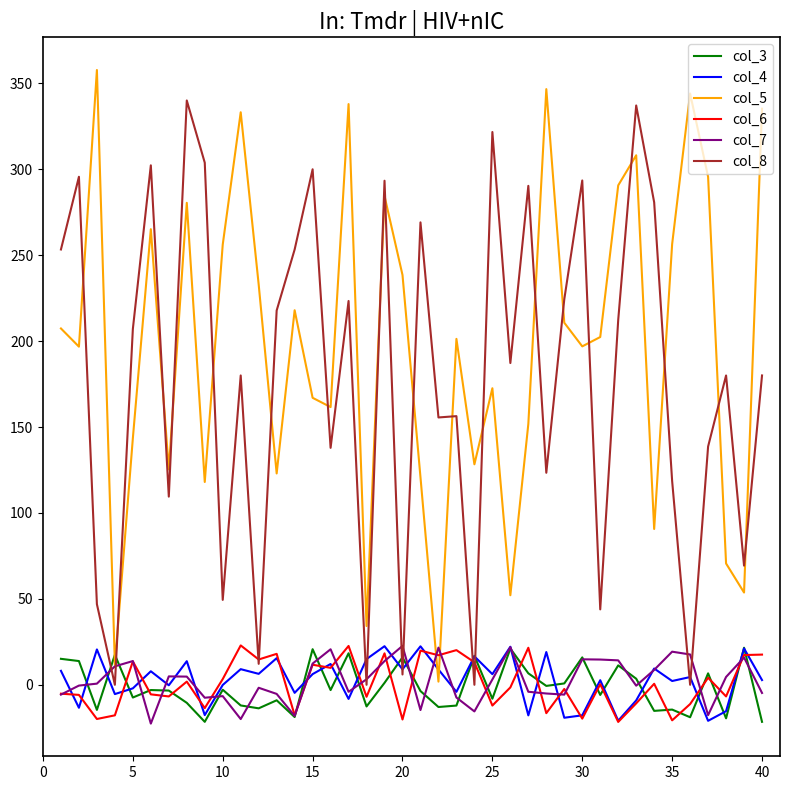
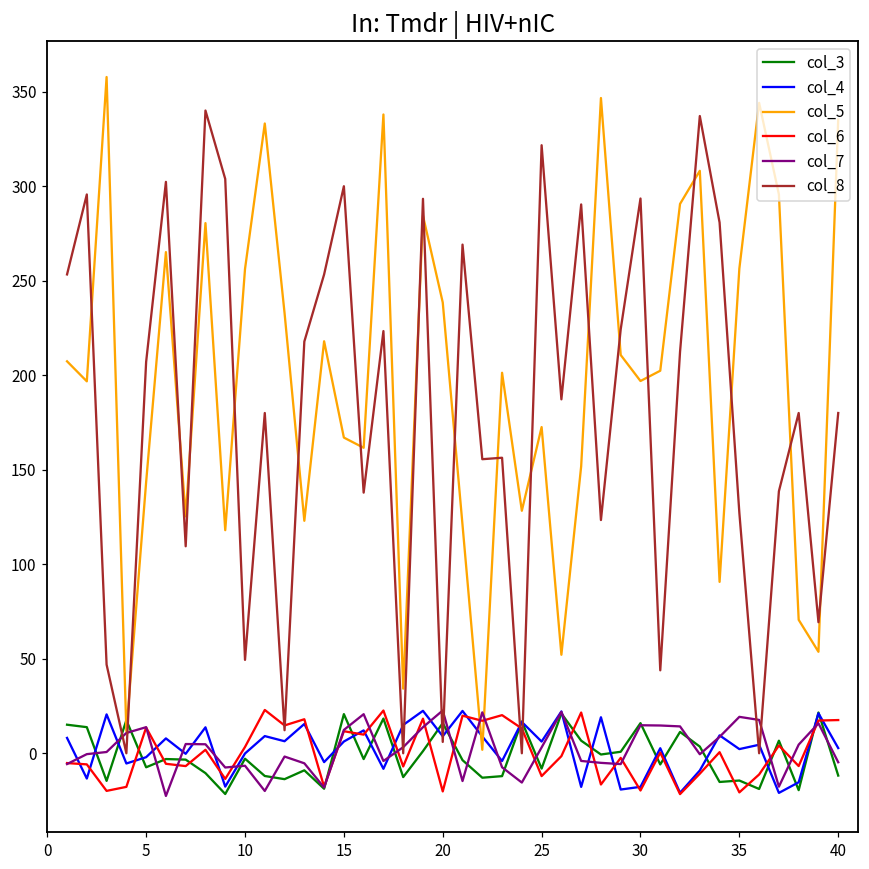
col_8, 35: 119 -> 127
col_3, 40: -22 -> -12
